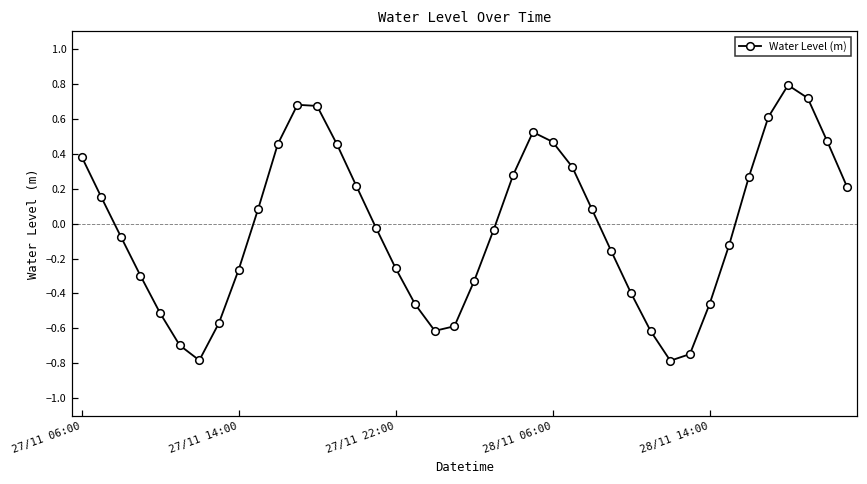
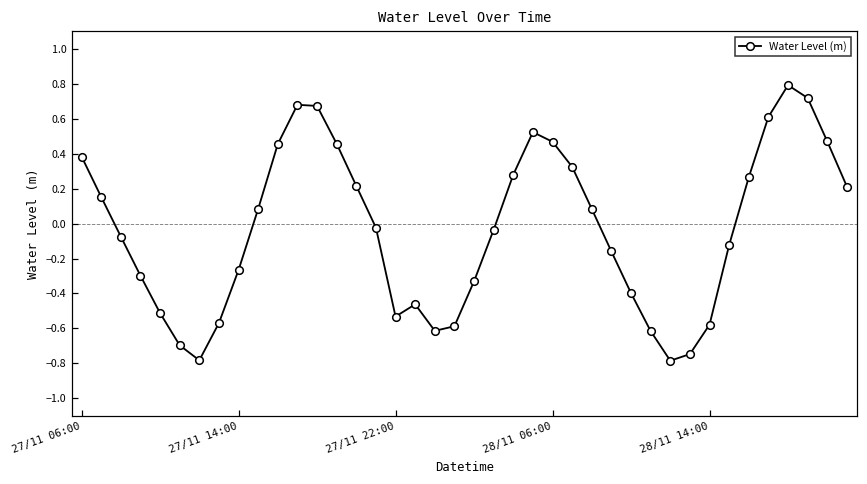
27/11 22:00: -0.25 -> -0.53
28/11 14:00: -0.46 -> -0.58
